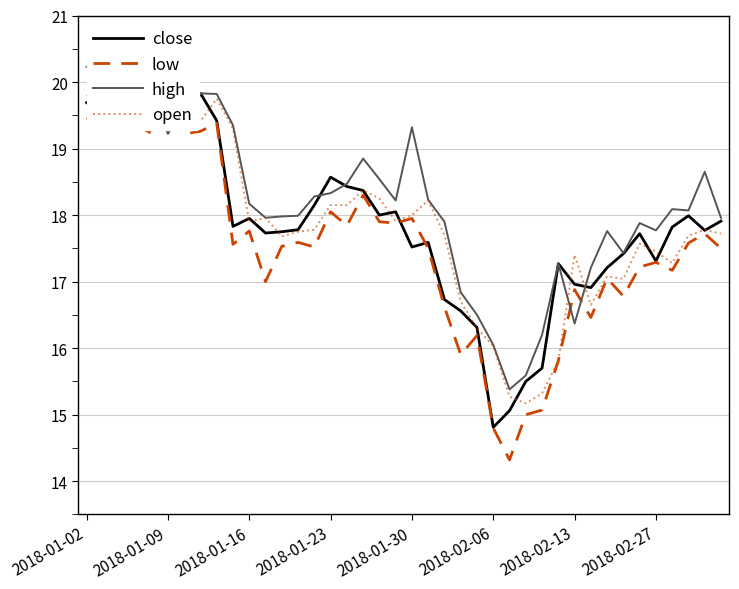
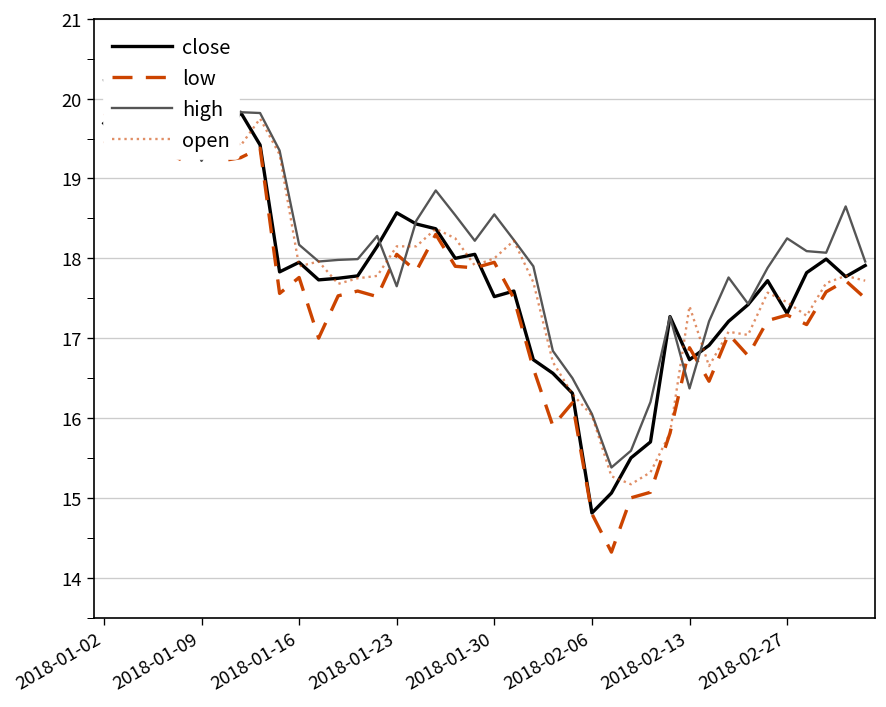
high, 2018-01-23: 18.3 -> 17.7
high, 2018-01-30: 19.3 -> 18.6
close, 2018-02-13: 17.0 -> 16.7
high, 2018-02-27: 17.8 -> 18.3
